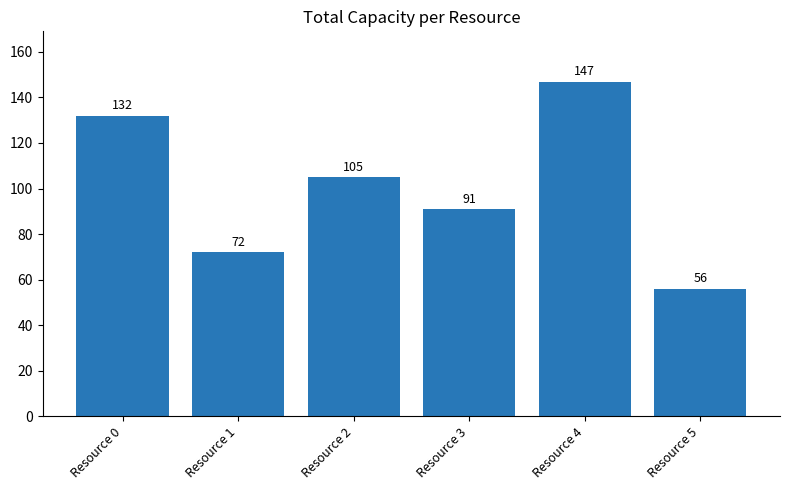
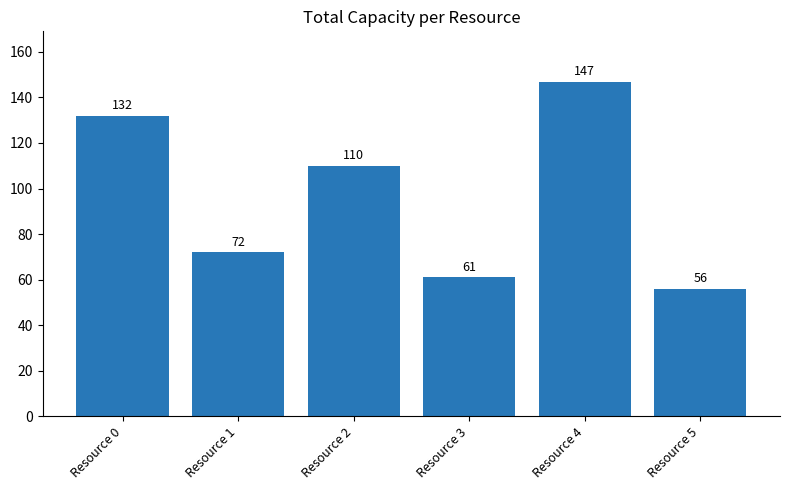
Resource 2: 105 -> 110
Resource 3: 91 -> 61
